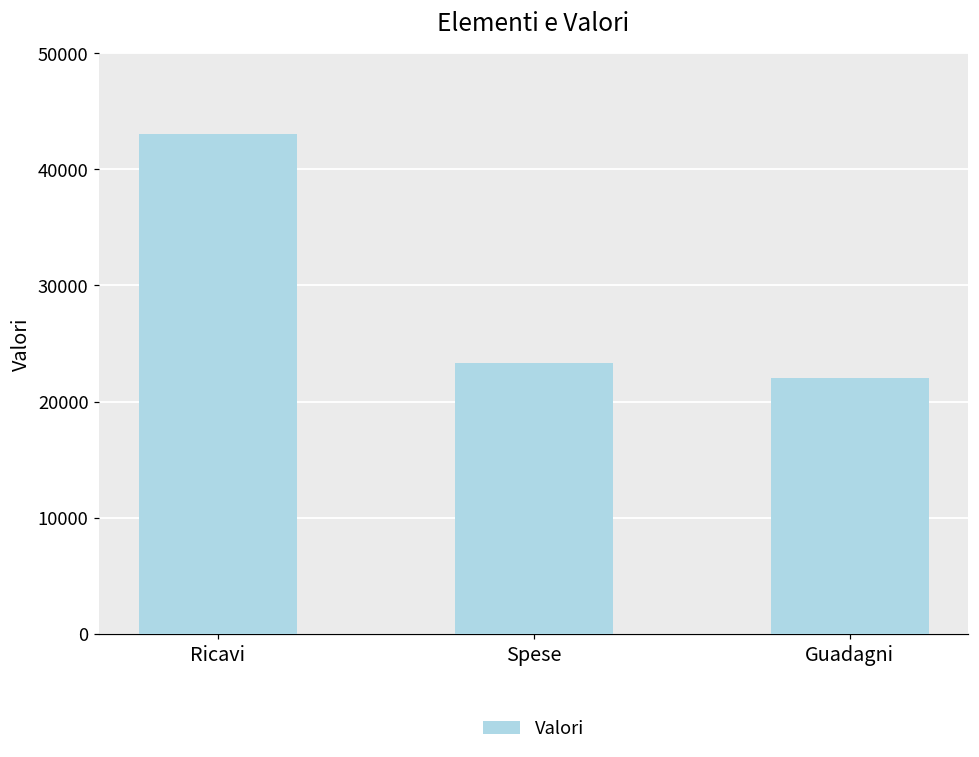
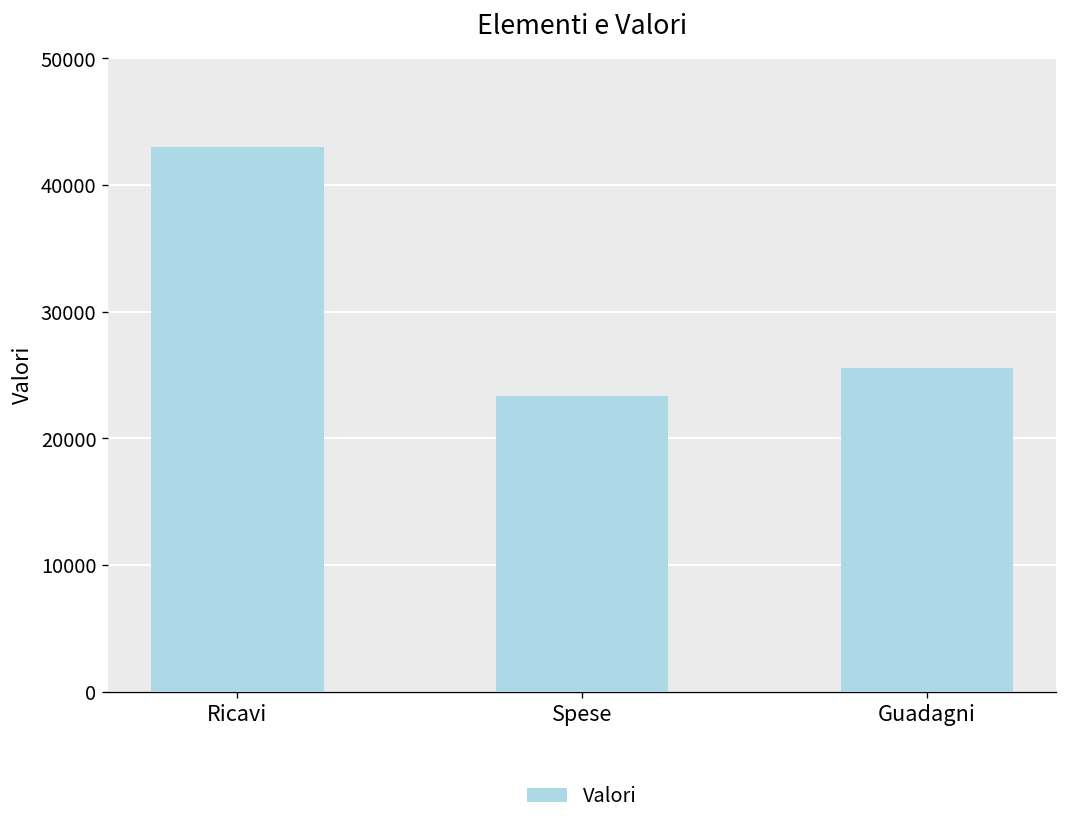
Guadagni: 22000 -> 25500
